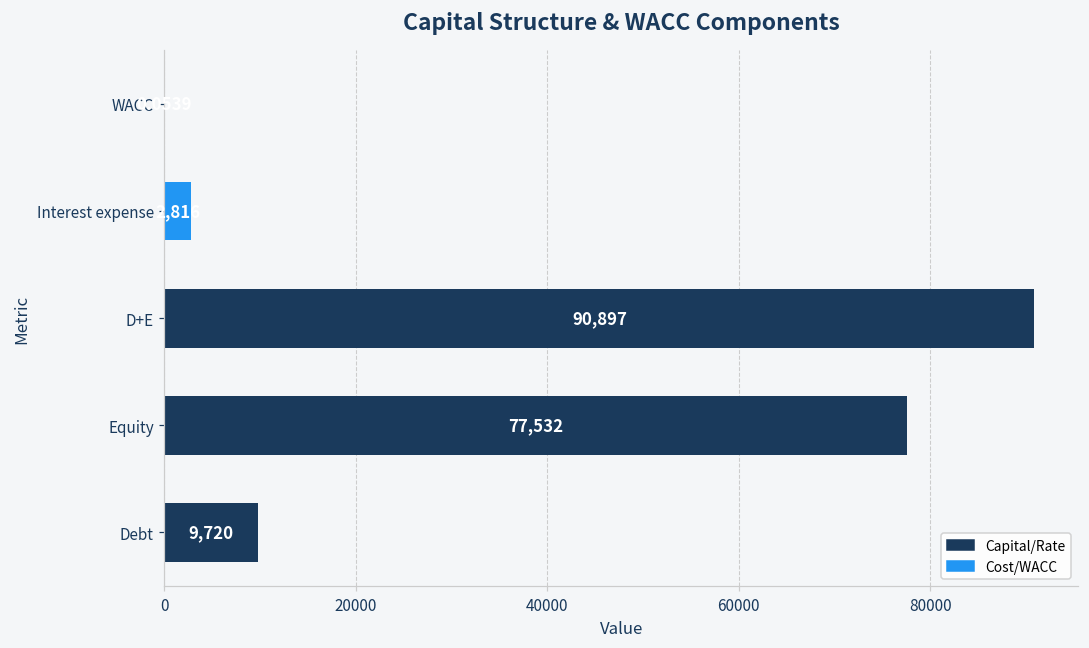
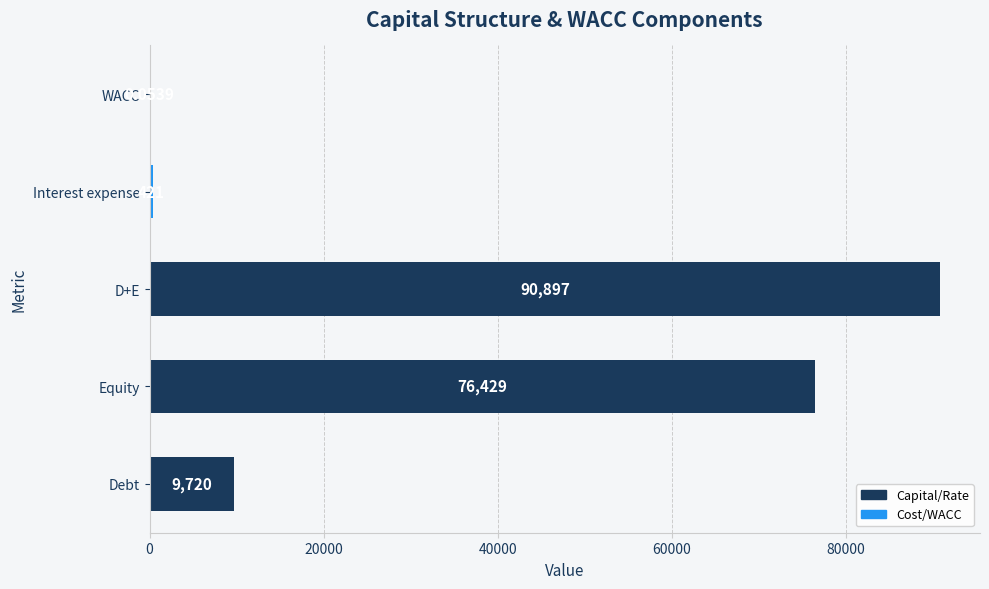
Interest expense: 3000 -> 0
Equity: 77,532 -> 76,429
